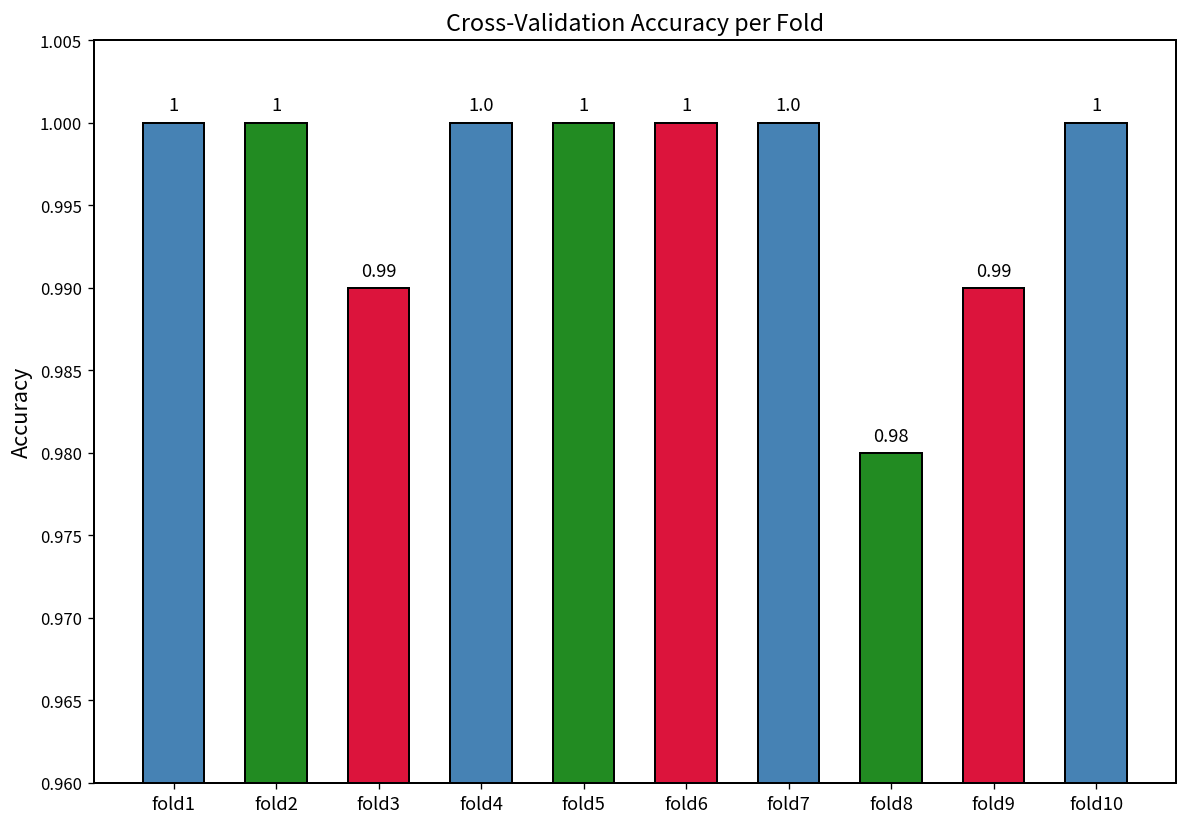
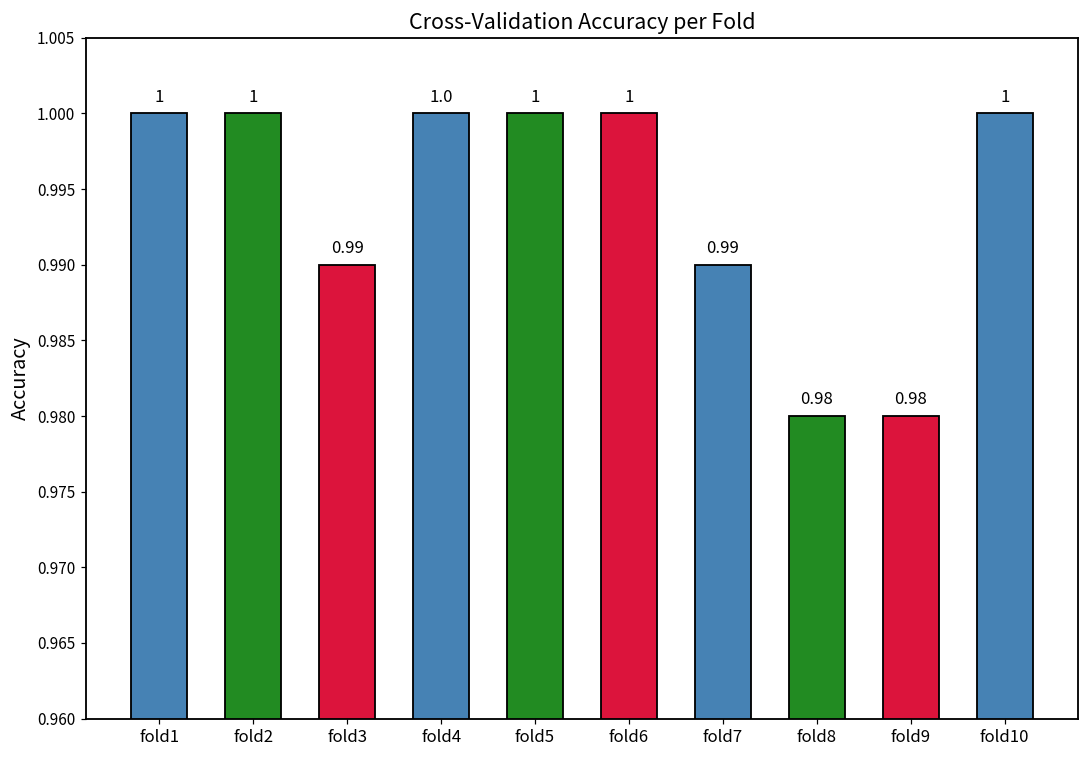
fold7: 1.0 -> 0.99
fold9: 0.99 -> 0.98
